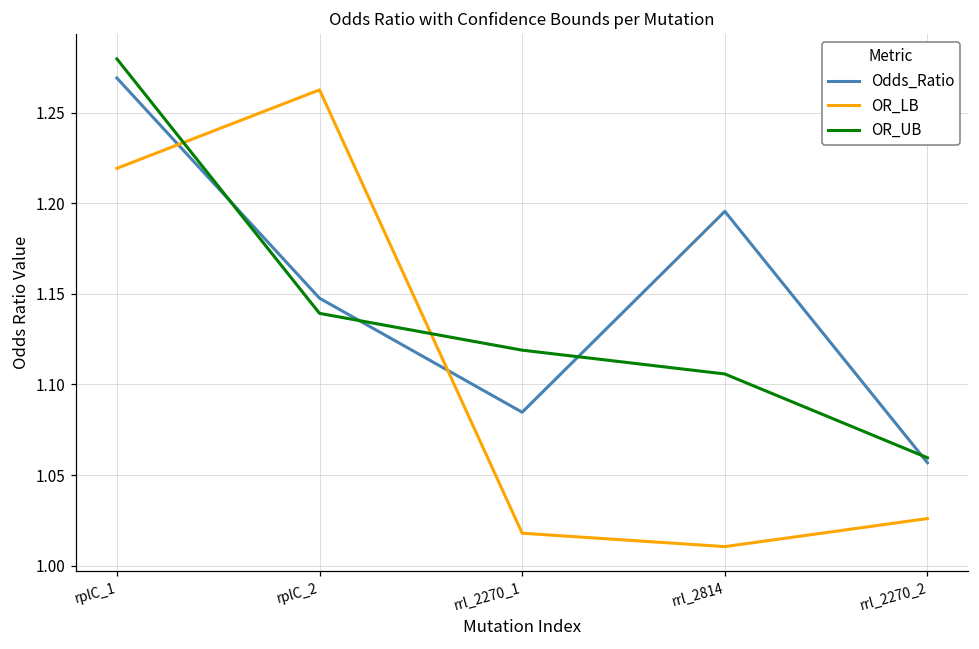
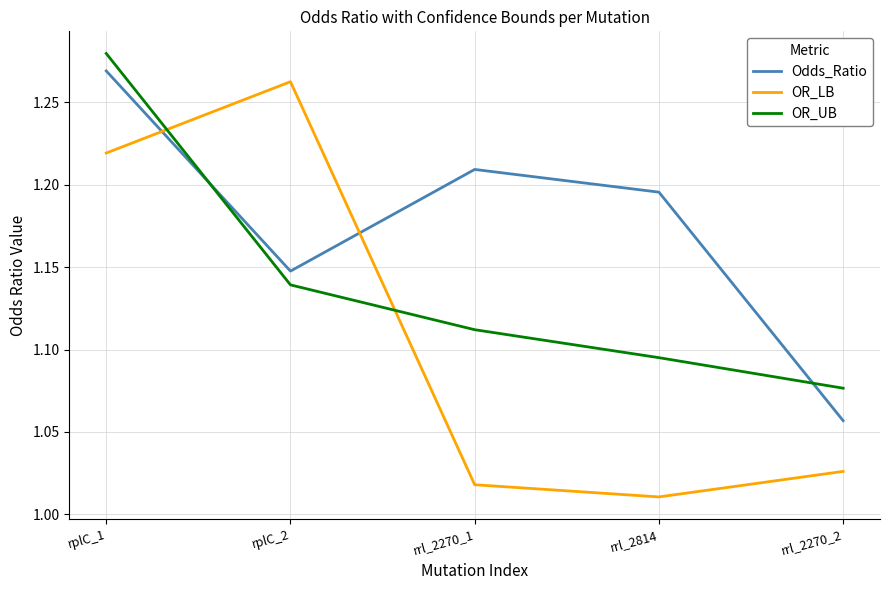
Odds_Ratio, rrl_2270_1: 1.085 -> 1.209
OR_UB, rrl_2270_1: 1.119 -> 1.112
OR_UB, rrl_2814: 1.106 -> 1.095
OR_UB, rrl_2270_2: 1.060 -> 1.077
